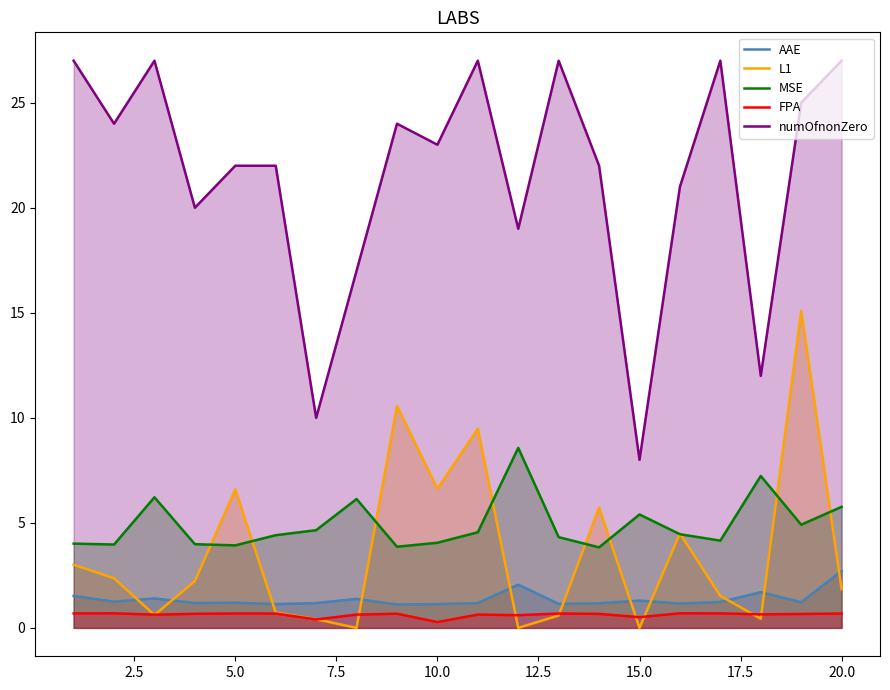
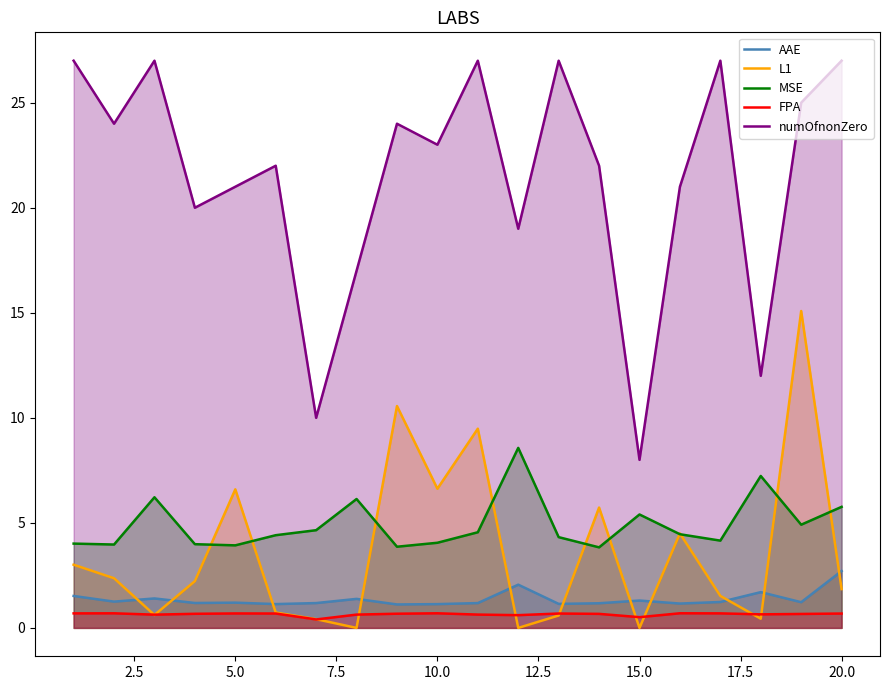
numOfnonZero, 5.0: 22 -> 21
FPA, 10.0: 0.3 -> 0.7
